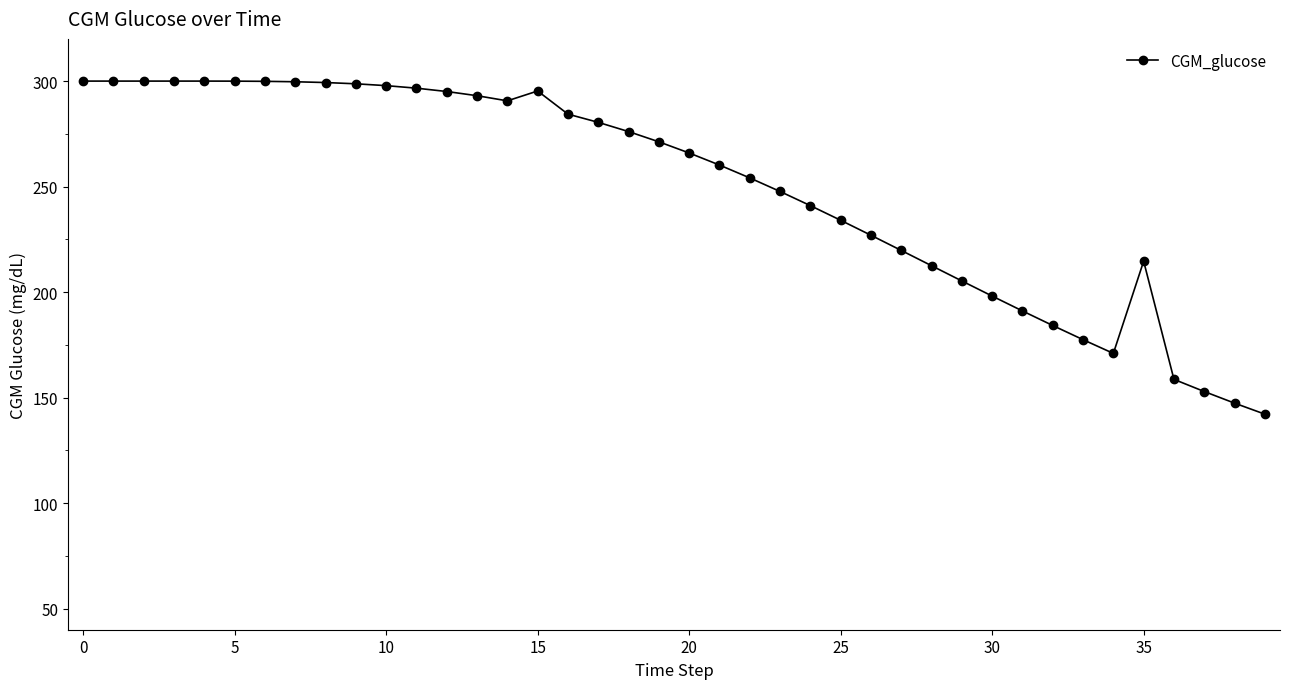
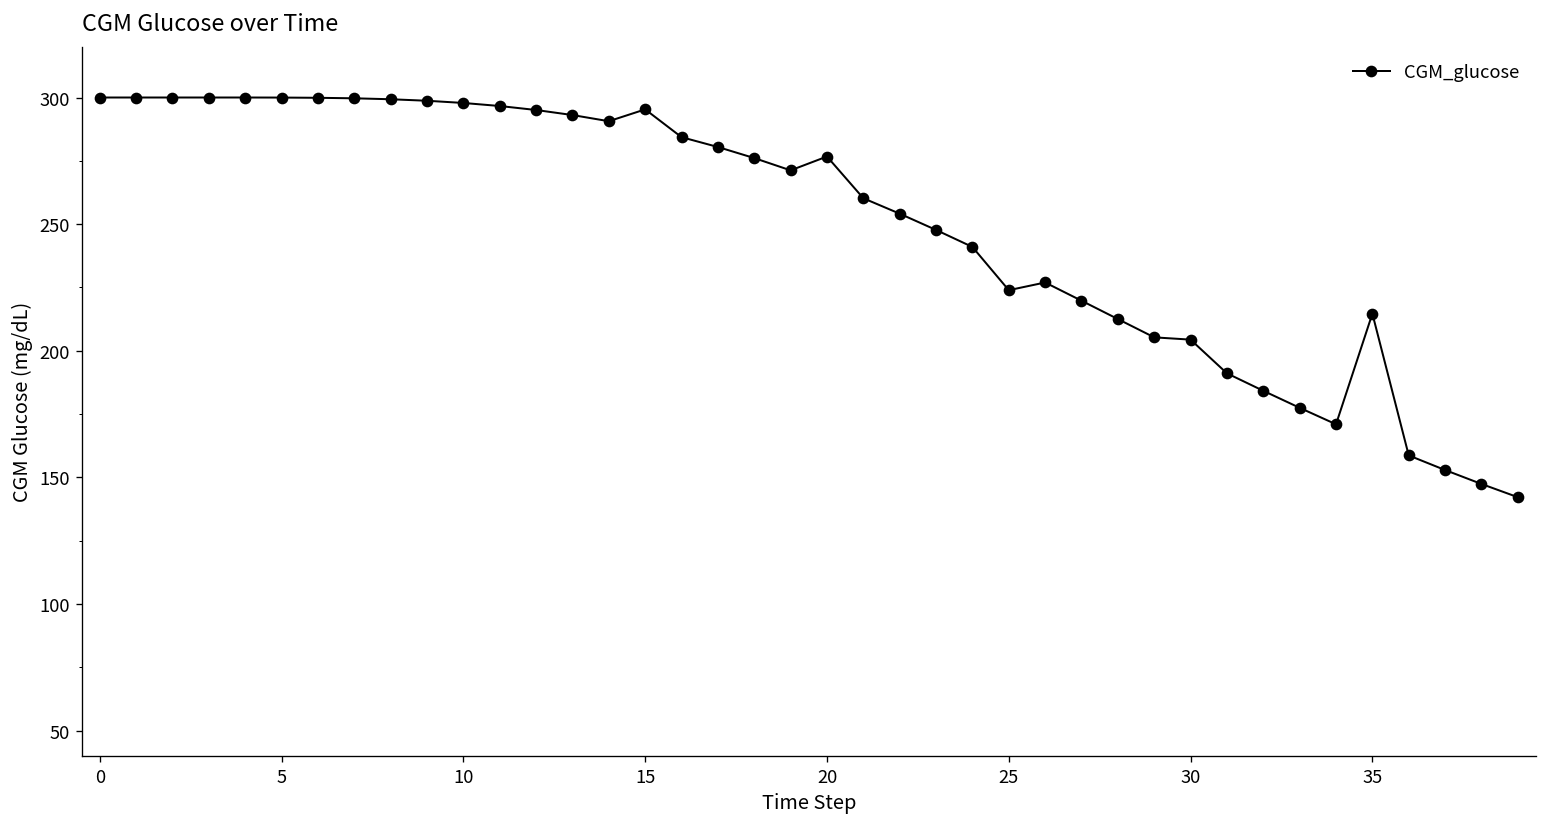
20: 266 -> 277
25: 234 -> 224
30: 198 -> 204
